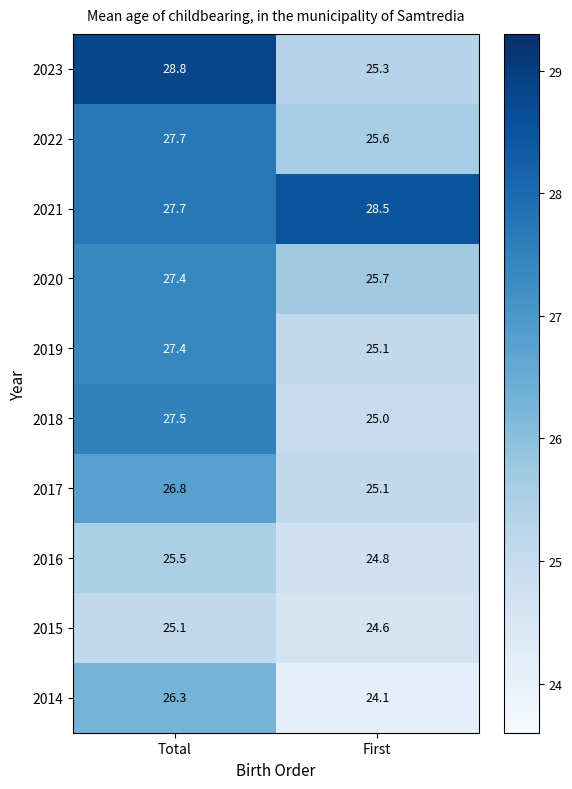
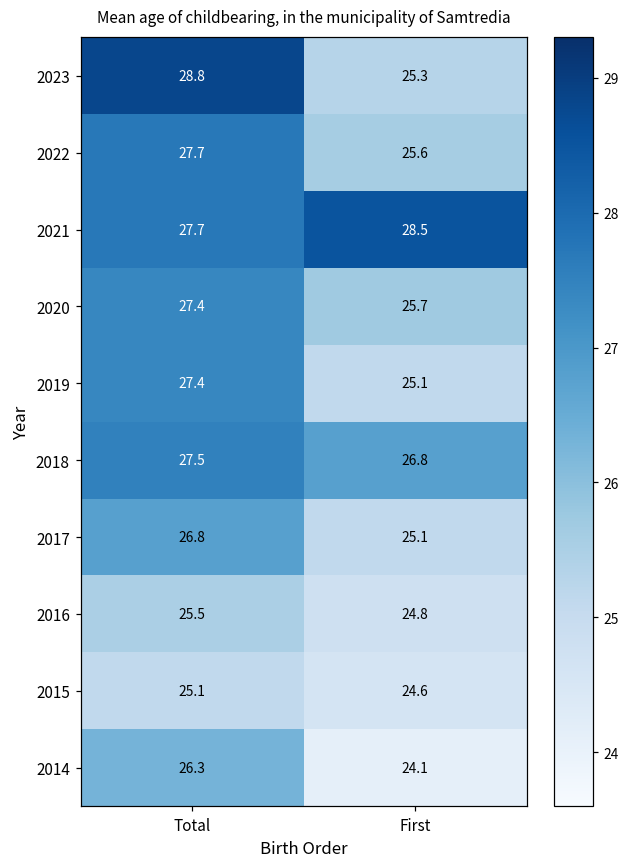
2018, First: 25.0 -> 26.8
